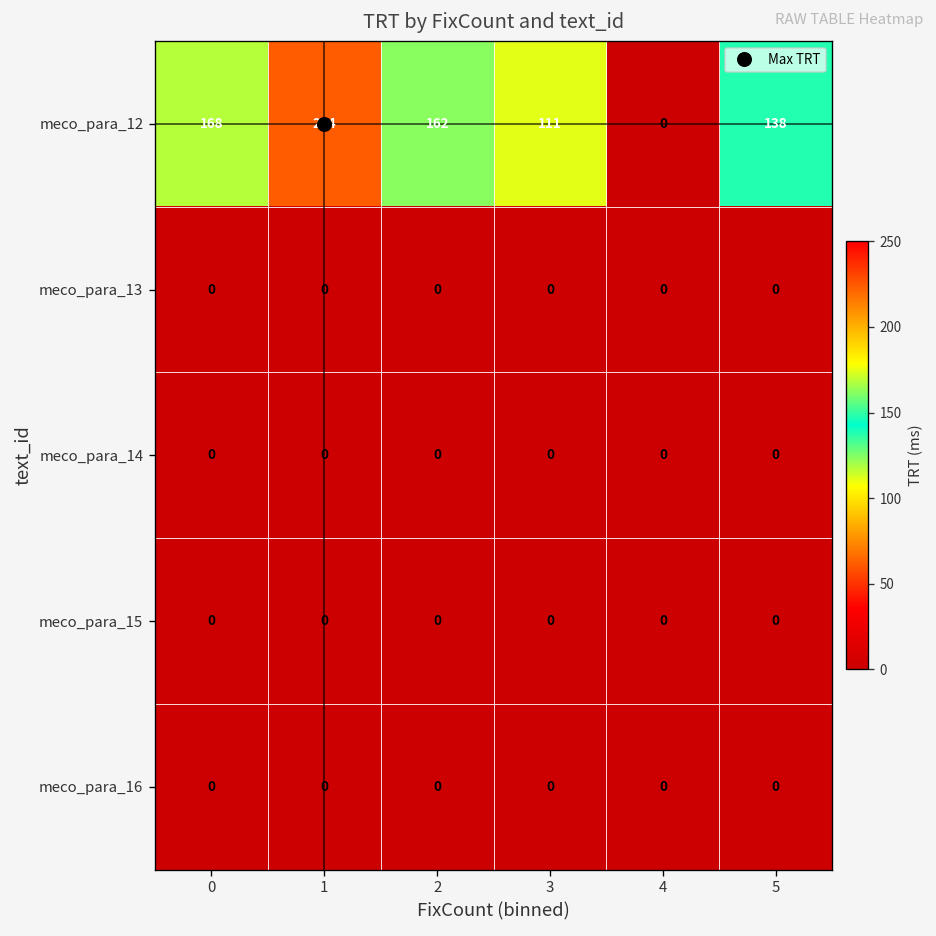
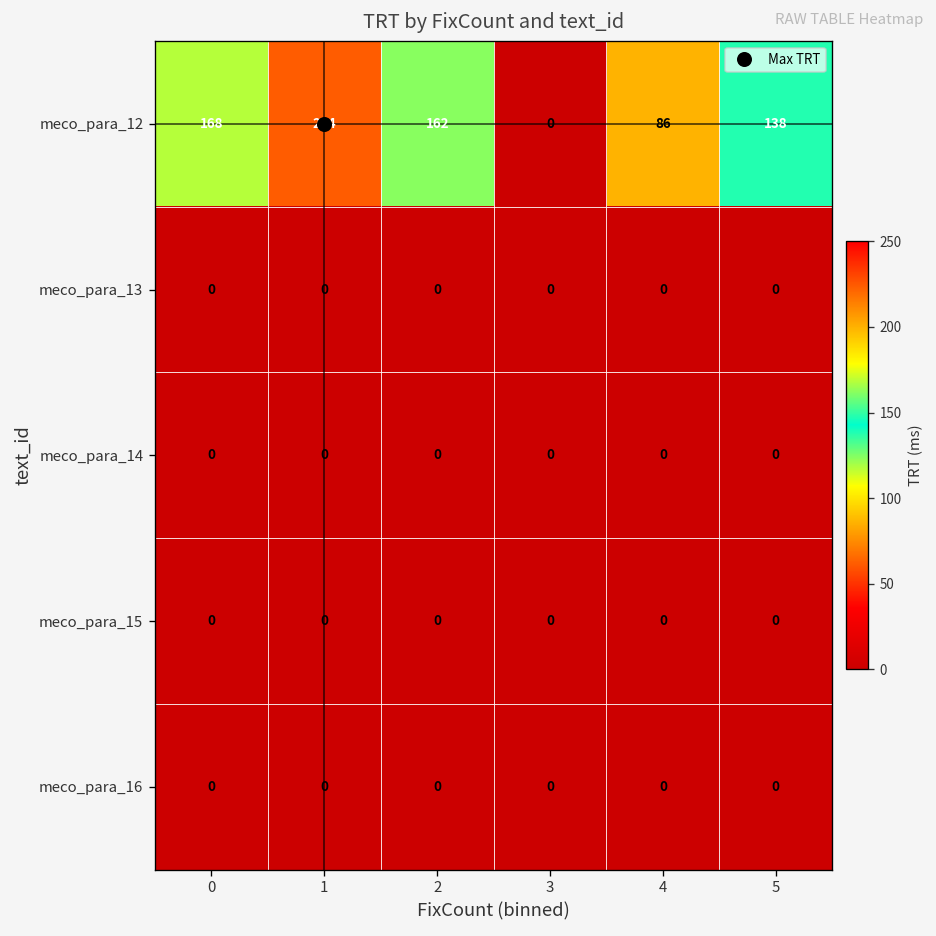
meco_para_12, 3: 111 -> 0
meco_para_12, 4: 0 -> 86
